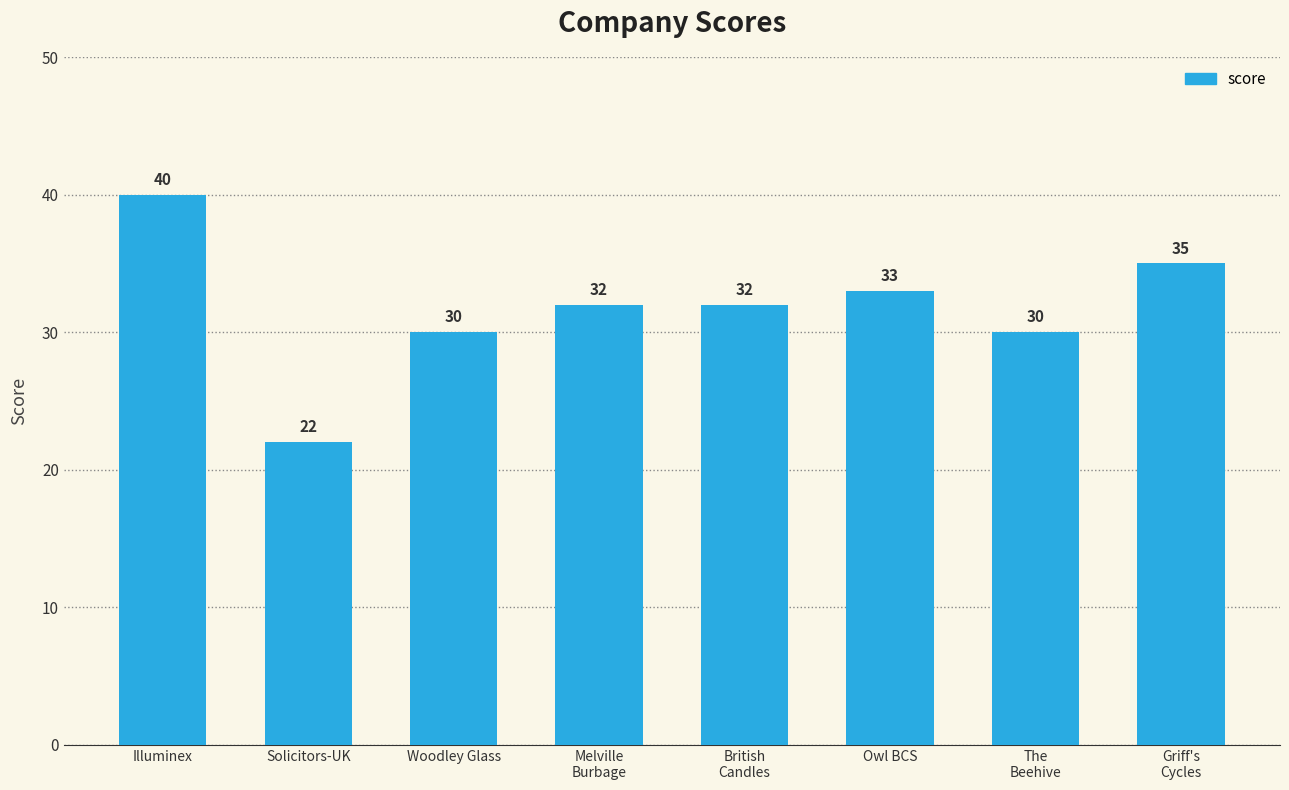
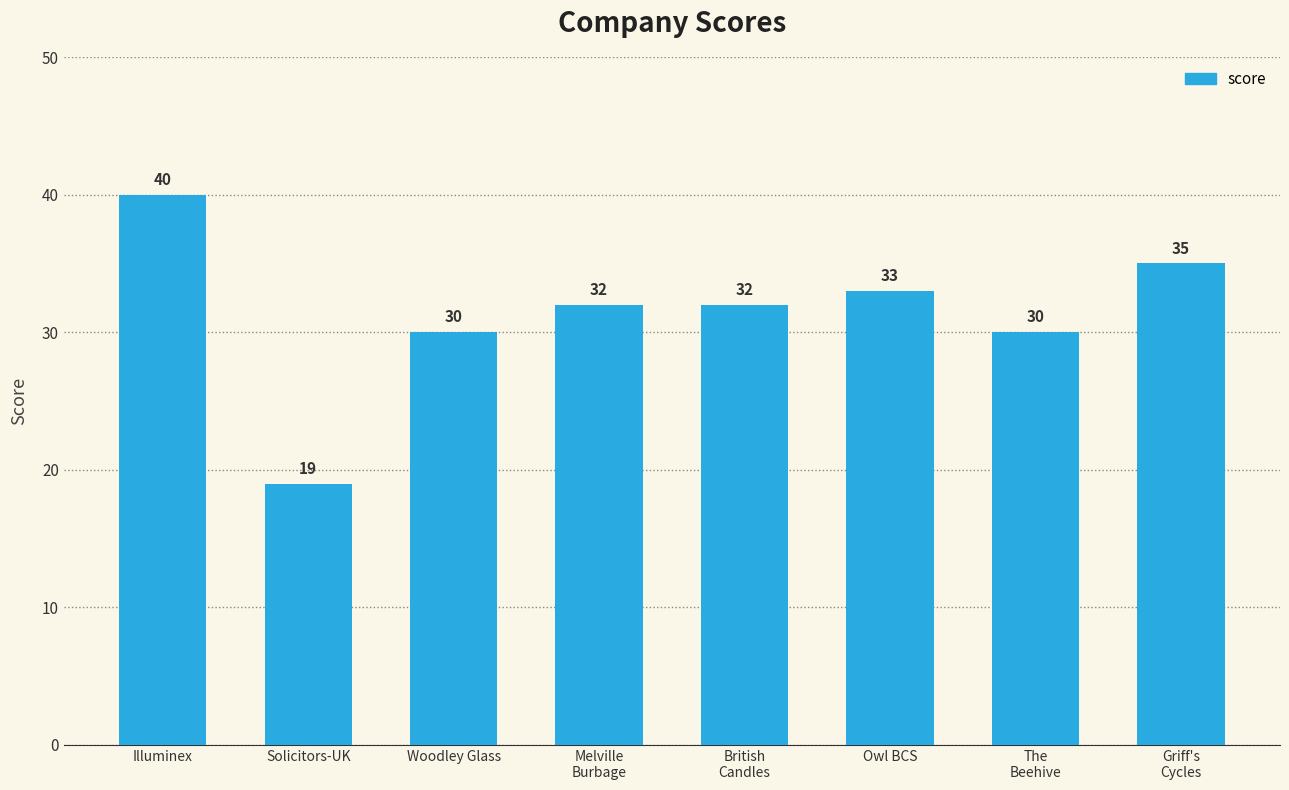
Solicitors-UK: 22 -> 19
